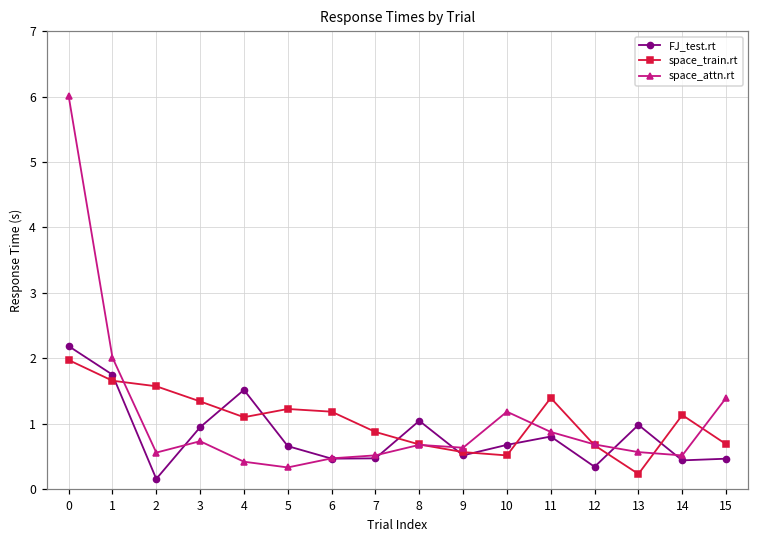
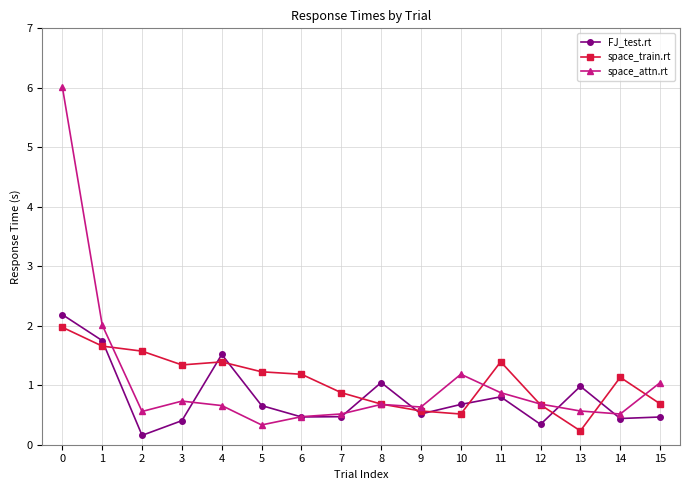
FJ_test.rt, 3: 0.9 -> 0.4
space_train.rt, 4: 1.1 -> 1.4
space_attn.rt, 4: 0.4 -> 0.7
space_attn.rt, 15: 1.4 -> 1.0
